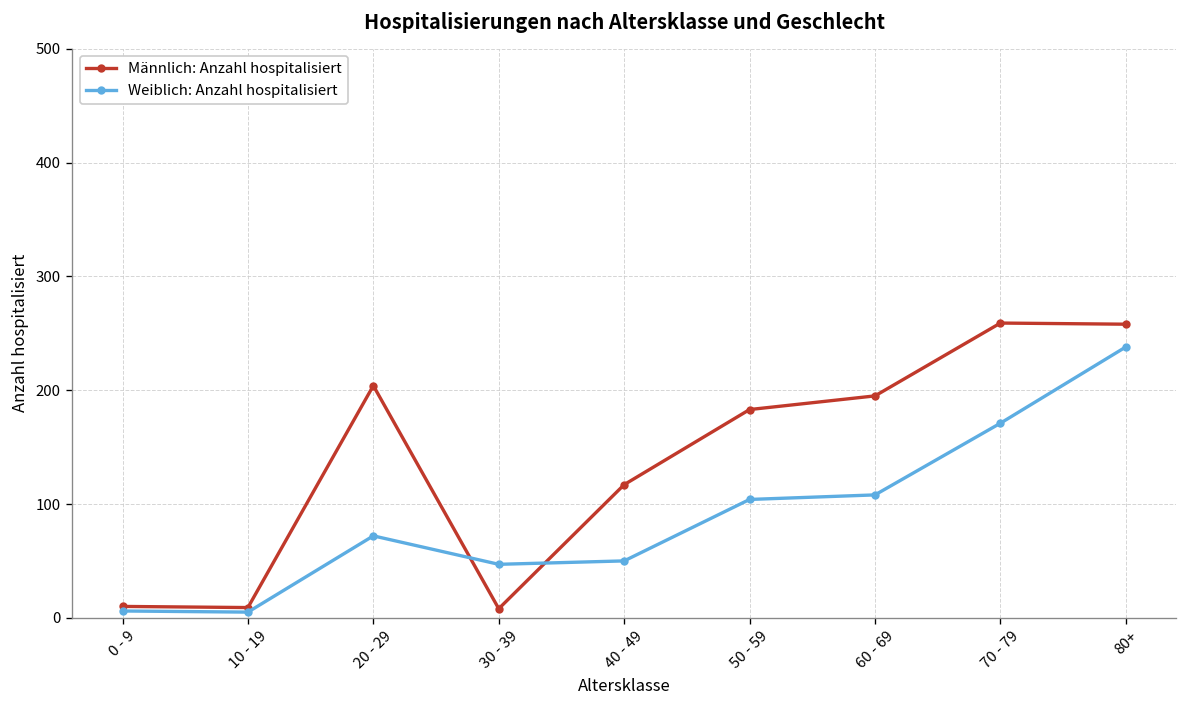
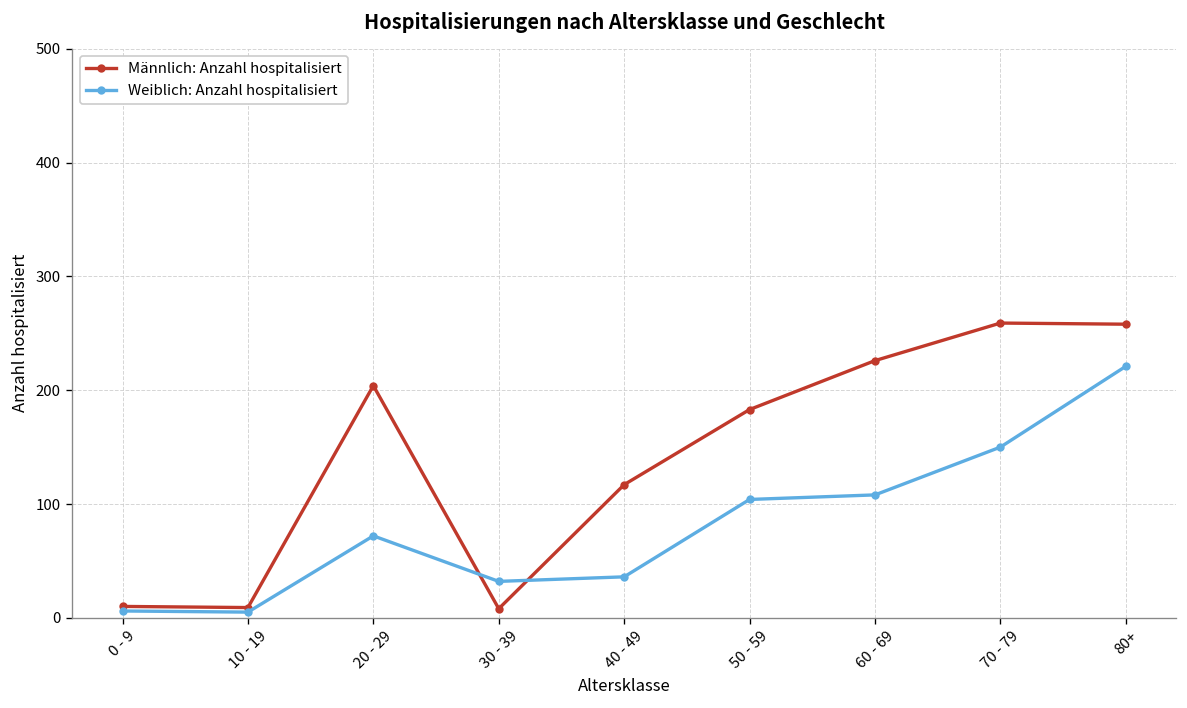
Weiblich: Anzahl hospitalisiert, 30 - 39: 50 -> 30
Weiblich: Anzahl hospitalisiert, 40 - 49: 50 -> 40
Männlich: Anzahl hospitalisiert, 60 - 69: 200 -> 230
Weiblich: Anzahl hospitalisiert, 70 - 79: 170 -> 150
Weiblich: Anzahl hospitalisiert, 80+: 240 -> 220
